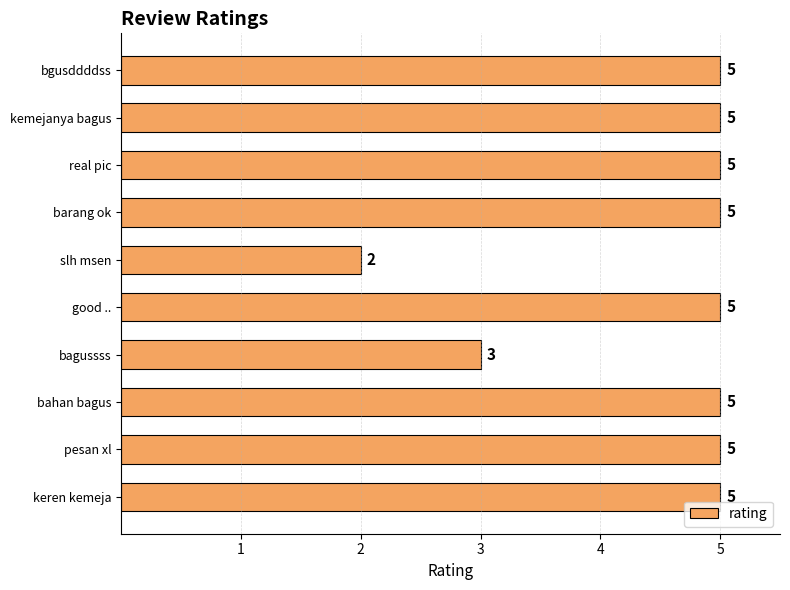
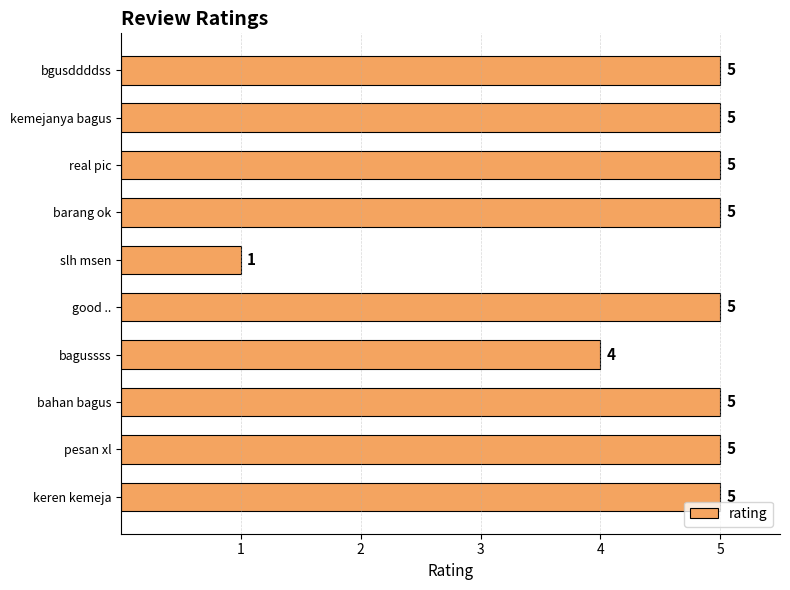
slh msen: 2 -> 1
bagussss: 3 -> 4
